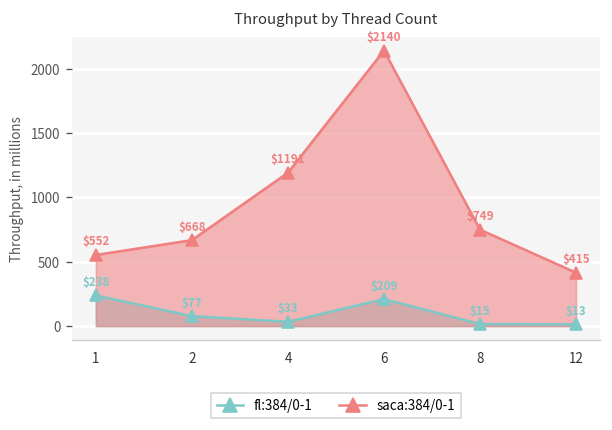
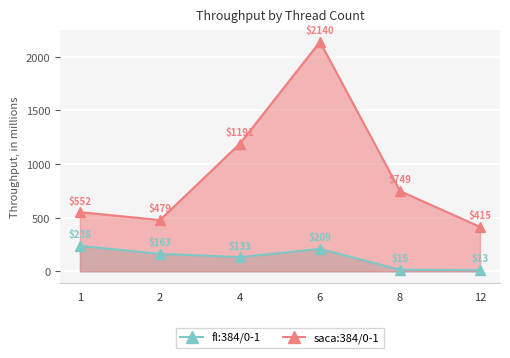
fl:384/0-1, 2: $77 -> $163
saca:384/0-1, 2: $668 -> $479
fl:384/0-1, 4: $33 -> $133
